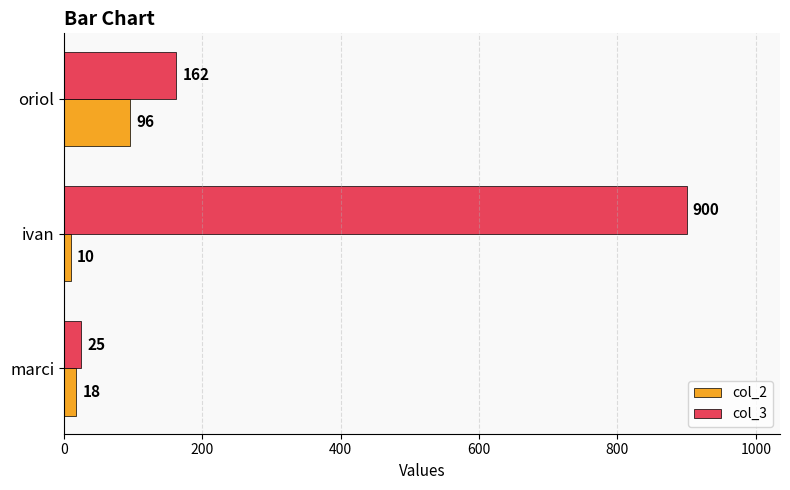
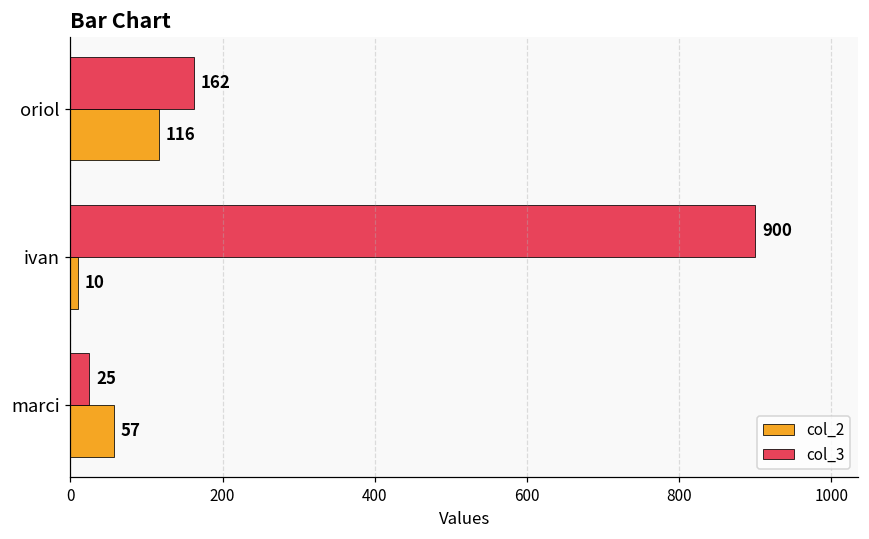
col_2, oriol: 96 -> 116
col_2, marci: 18 -> 57
